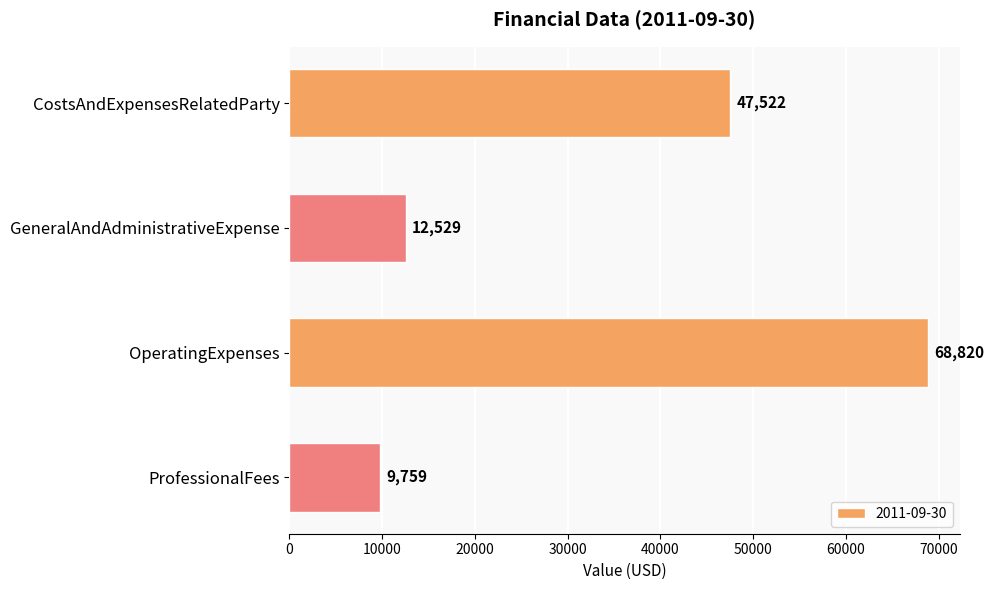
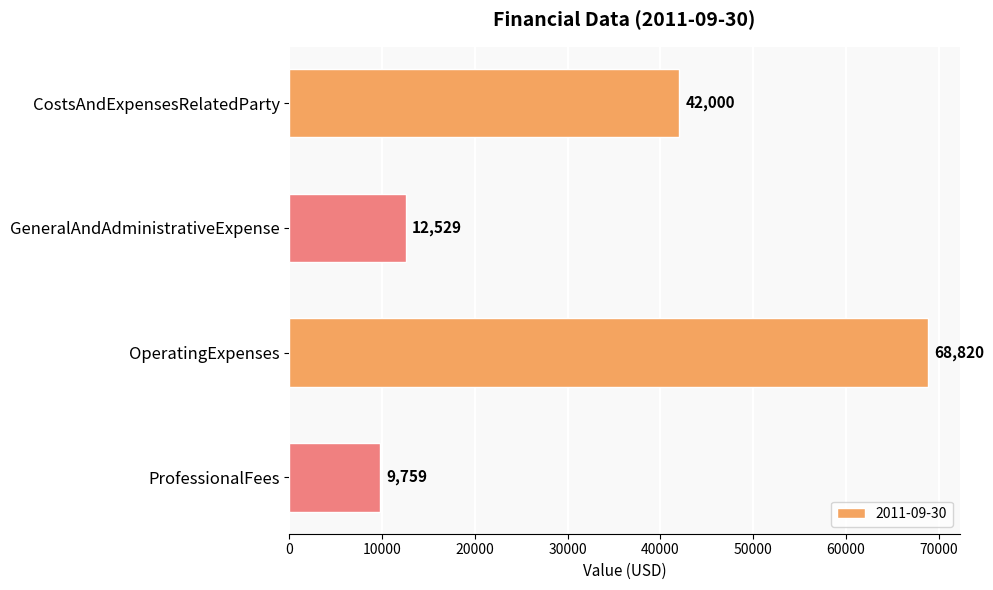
CostsAndExpensesRelatedParty: 47,522 -> 42,000
